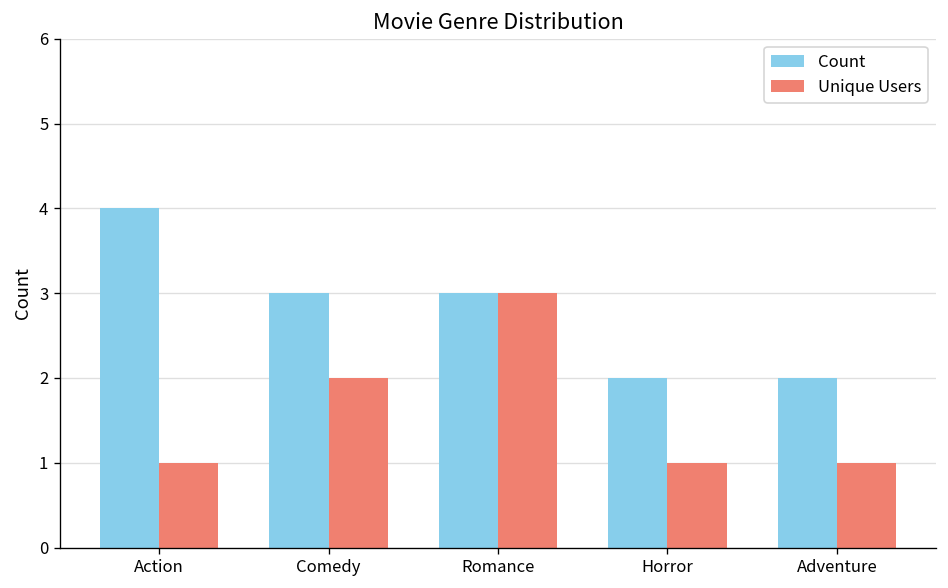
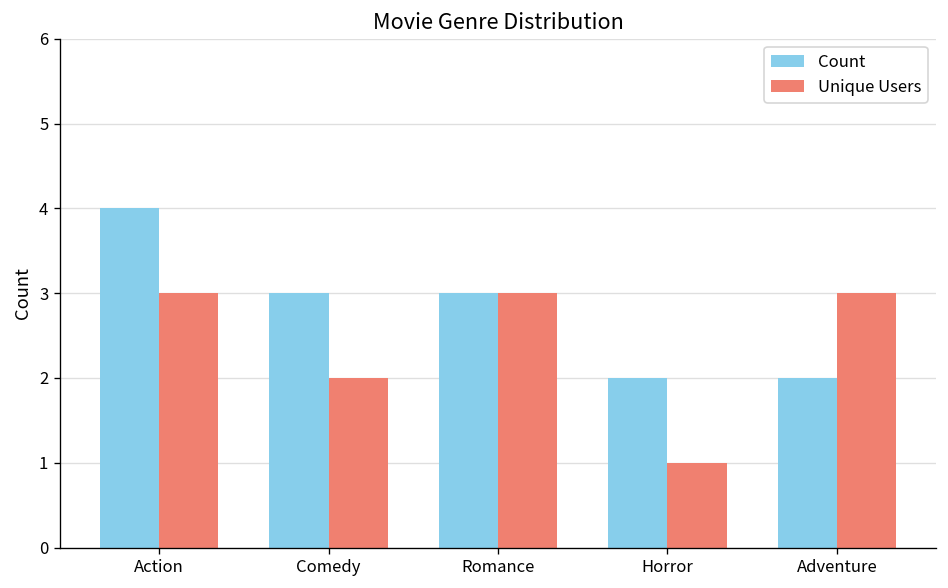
Unique Users, Action: 1 -> 3
Unique Users, Adventure: 1 -> 3
